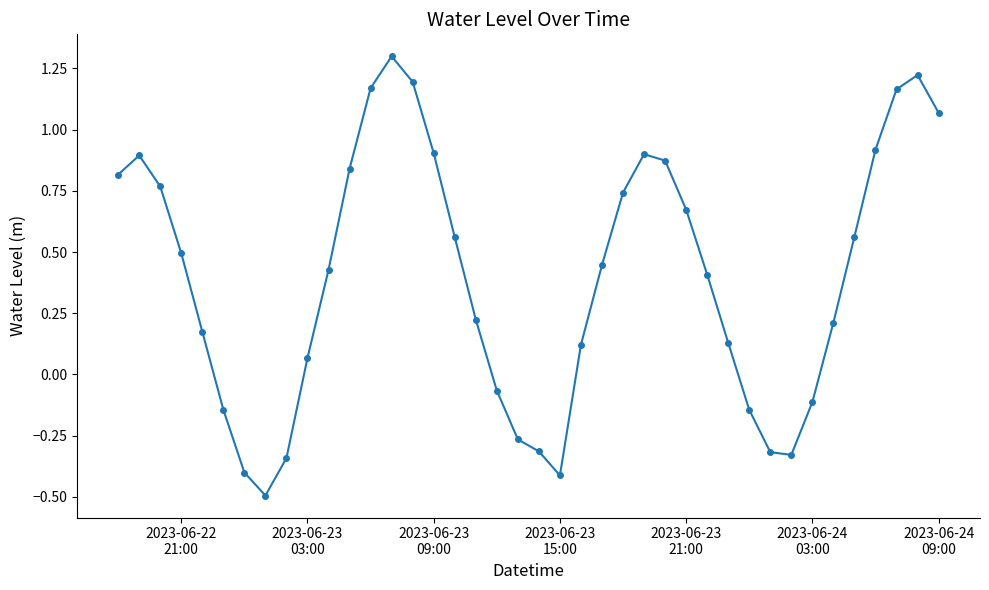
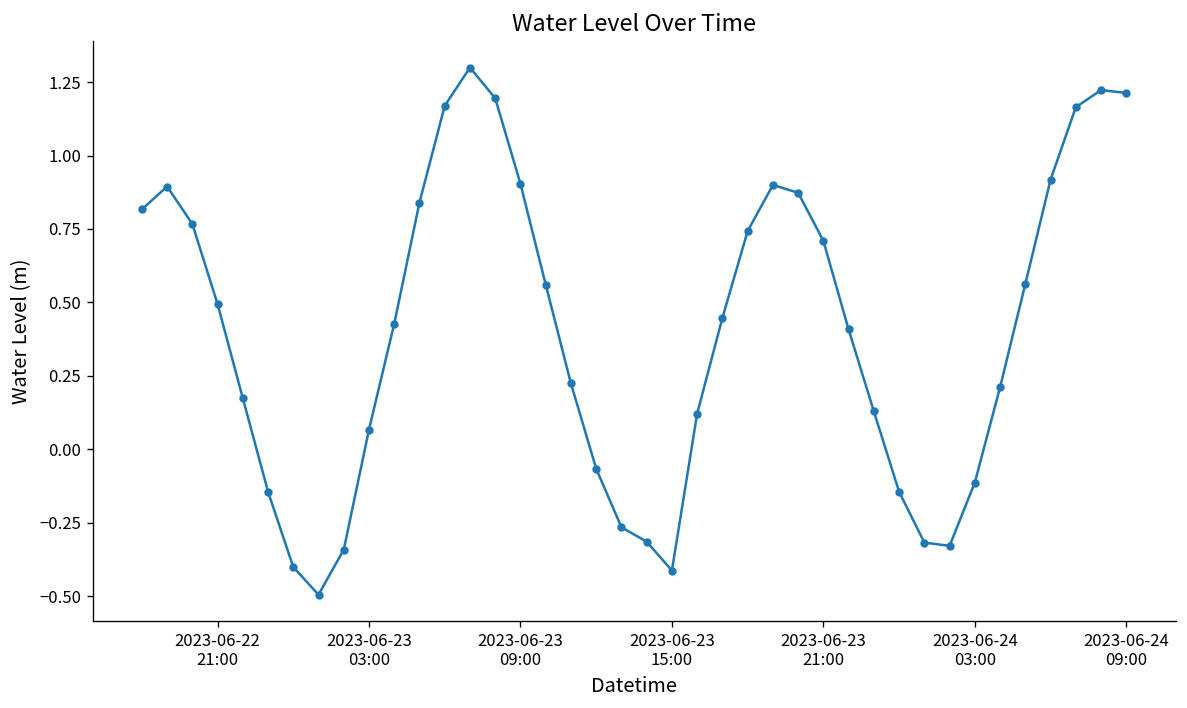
2023-06-23 21:00: 0.67 -> 0.71
2023-06-24 09:00: 1.07 -> 1.21
